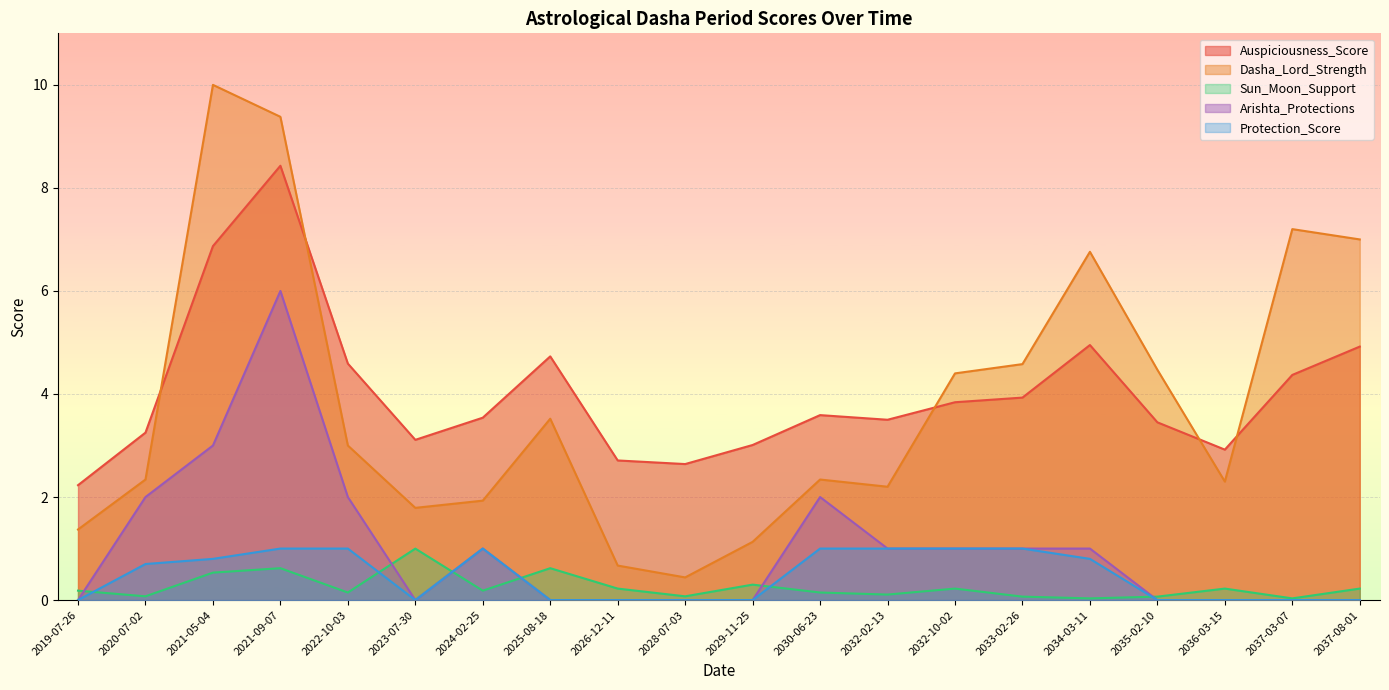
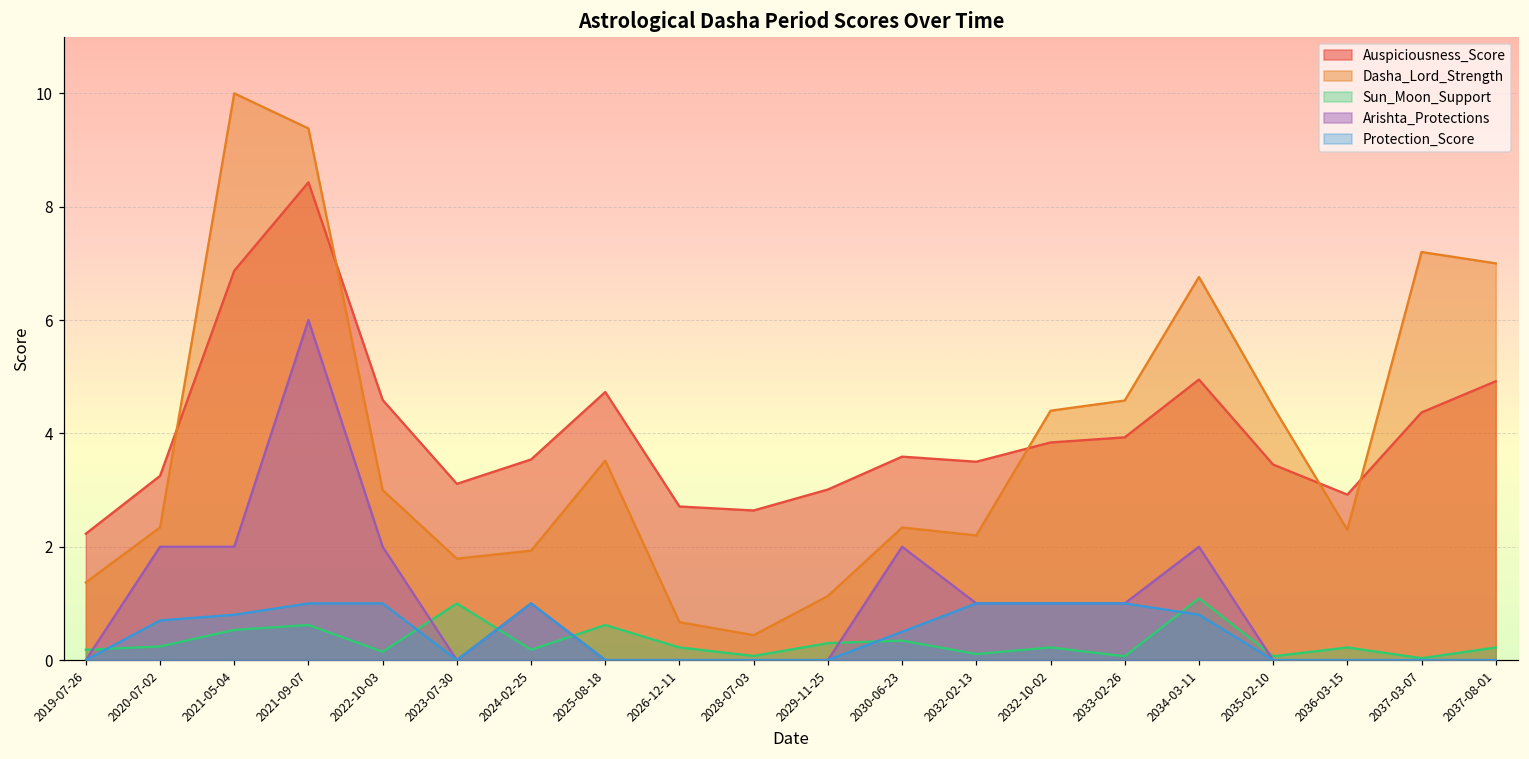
Sun_Moon_Support, 2020-07-02: 0.1 -> 0.2
Arishta_Protections, 2021-05-04: 3 -> 2
Sun_Moon_Support, 2030-06-23: 0.1 -> 0.3
Protection_Score, 2030-06-23: 1.0 -> 0.5
Sun_Moon_Support, 2034-03-11: 0.0 -> 1.1
Arishta_Protections, 2034-03-11: 1 -> 2
